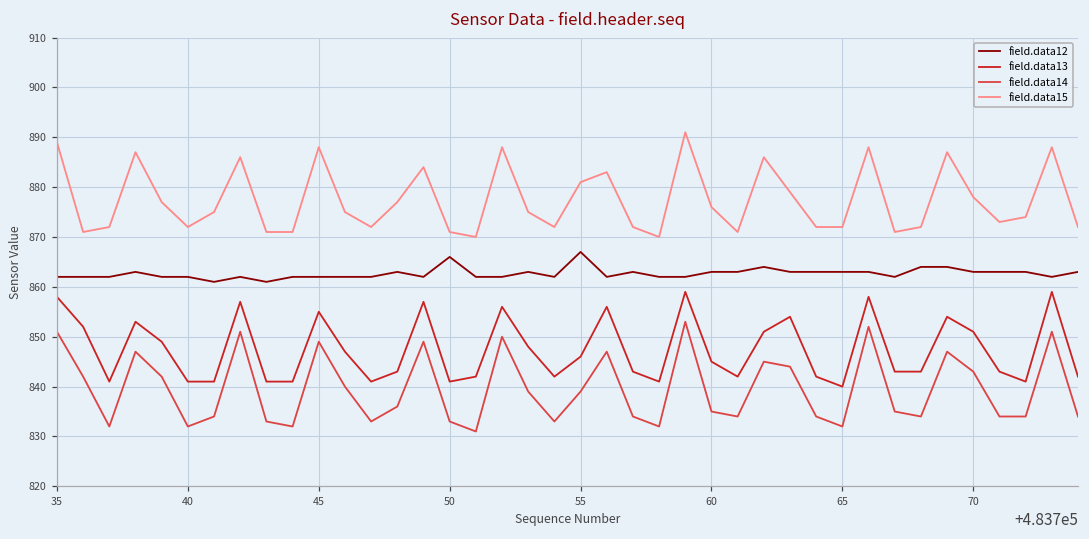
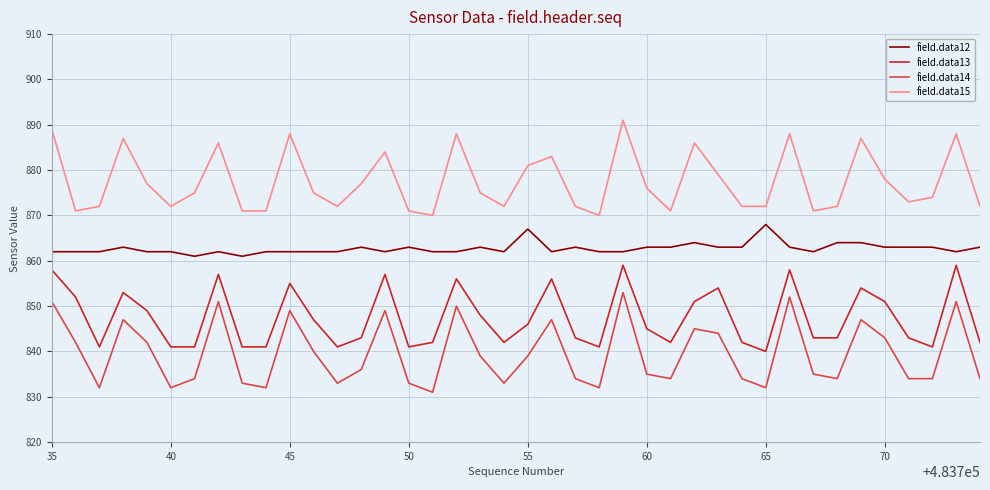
field.data12, 50: 866 -> 863
field.data12, 65: 863 -> 868
